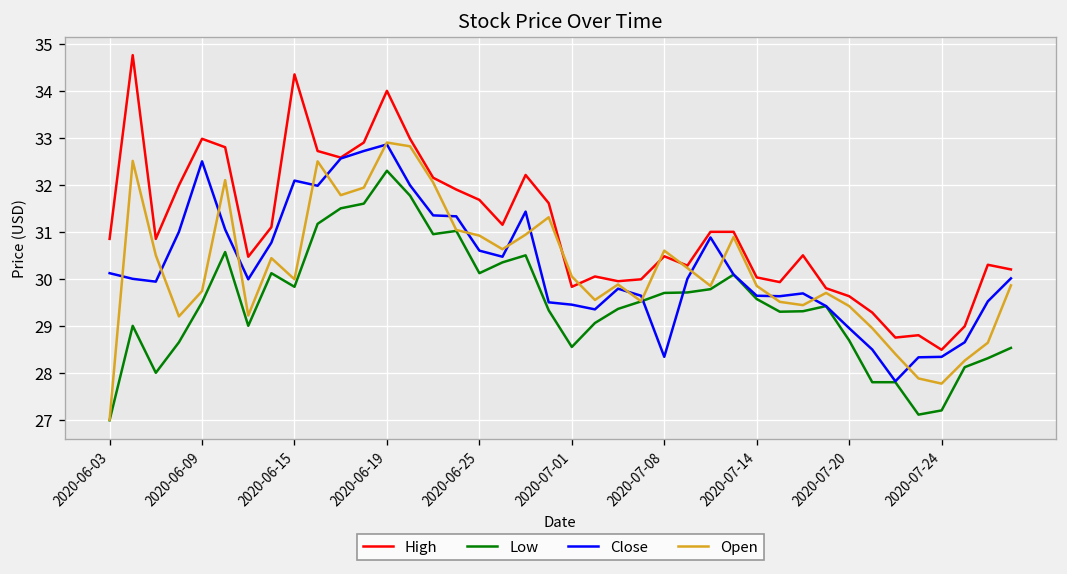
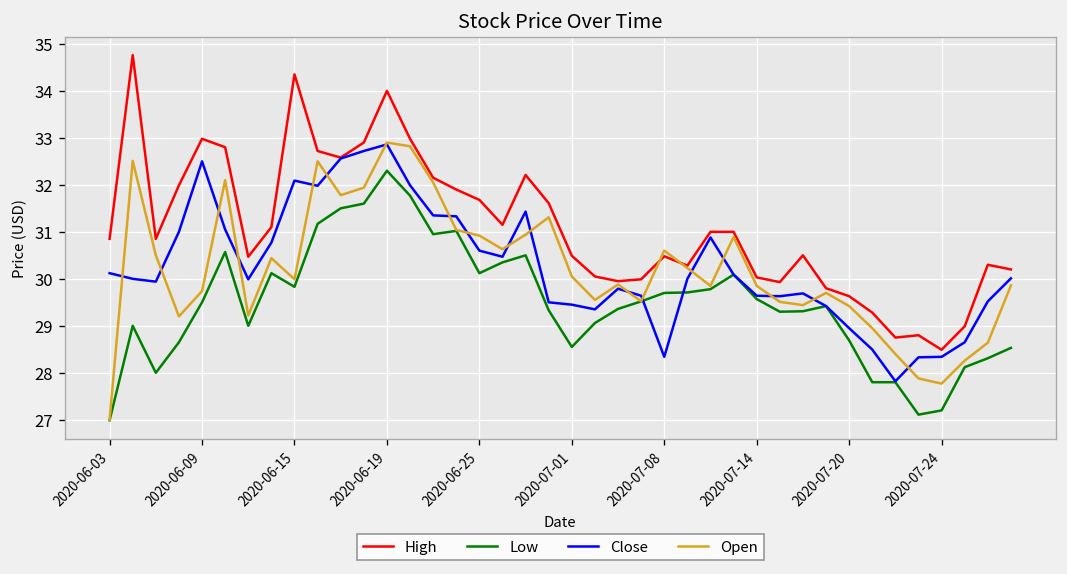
High, 2020-07-01: 29.8 -> 30.5
